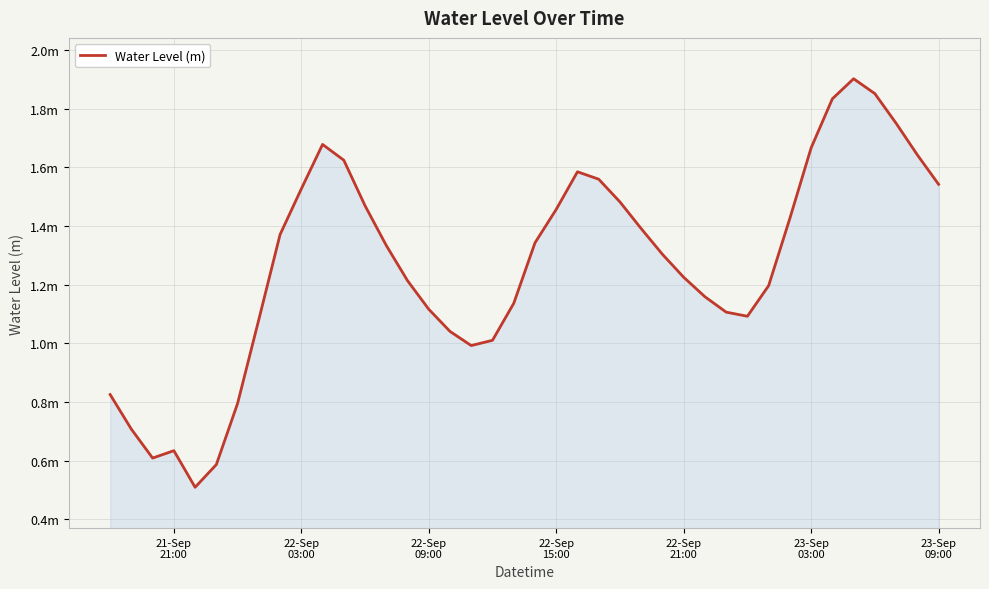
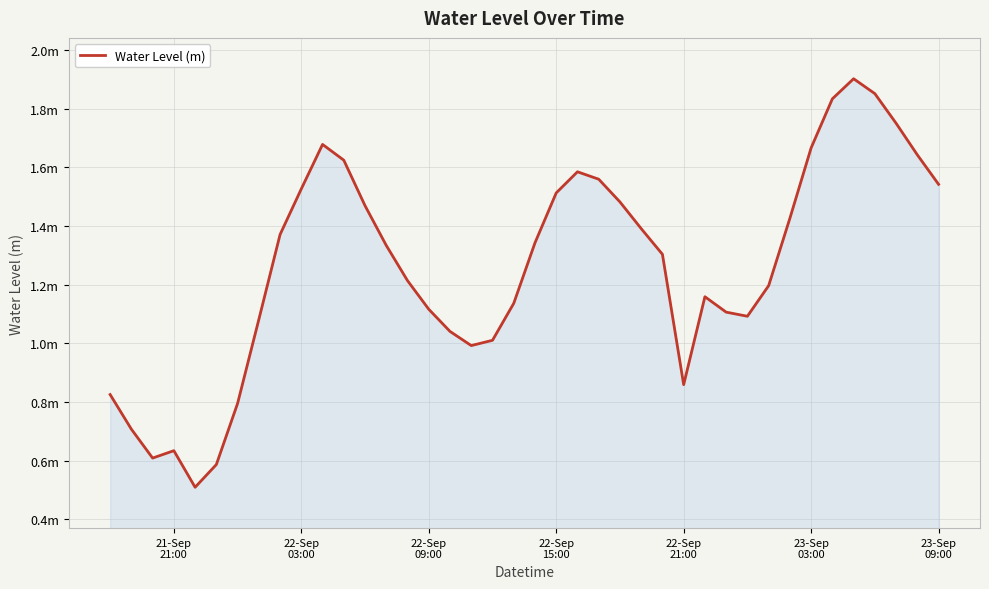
22-Sep 15:00: 1.46m -> 1.51m
22-Sep 21:00: 1.23m -> 0.86m
